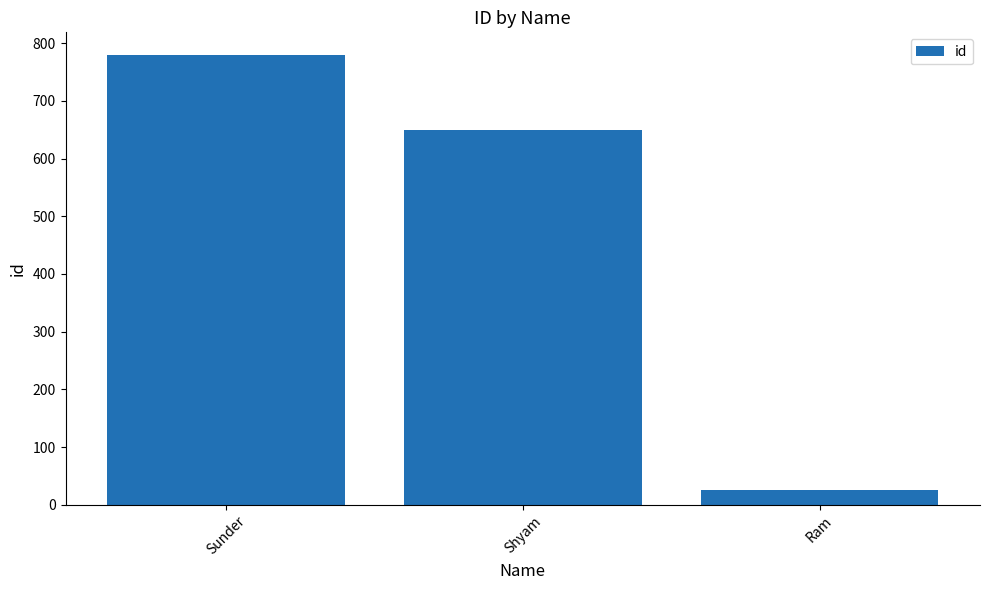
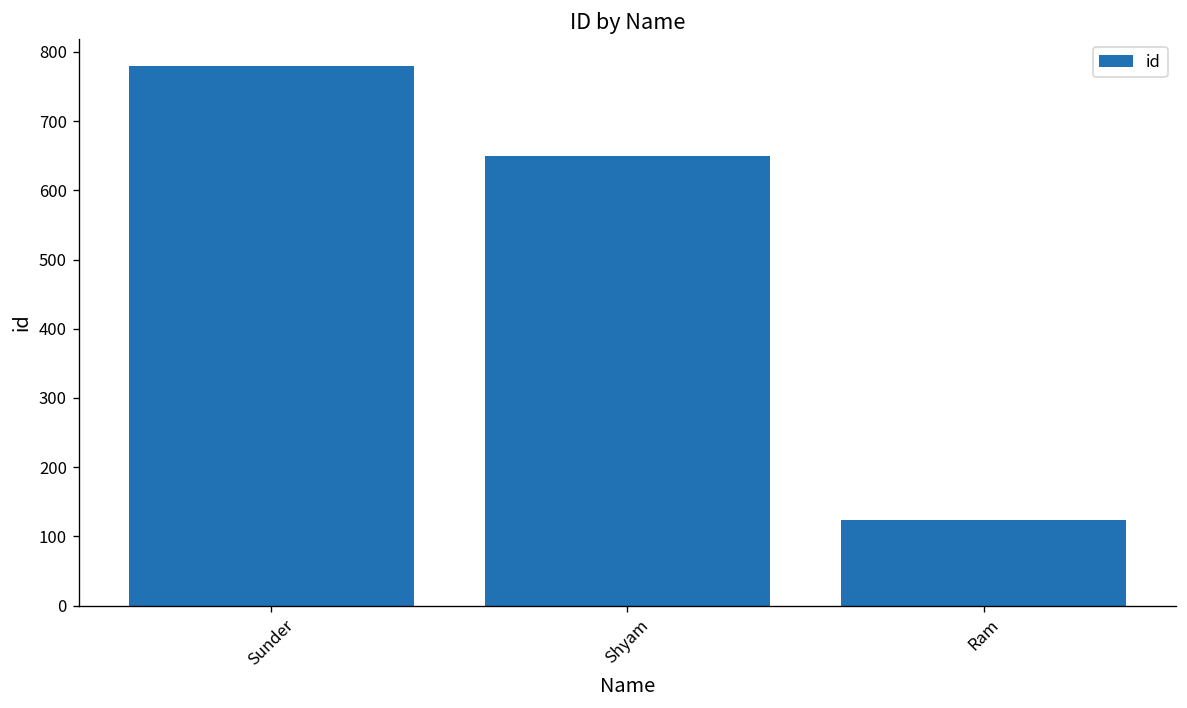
Ram: 30 -> 120
